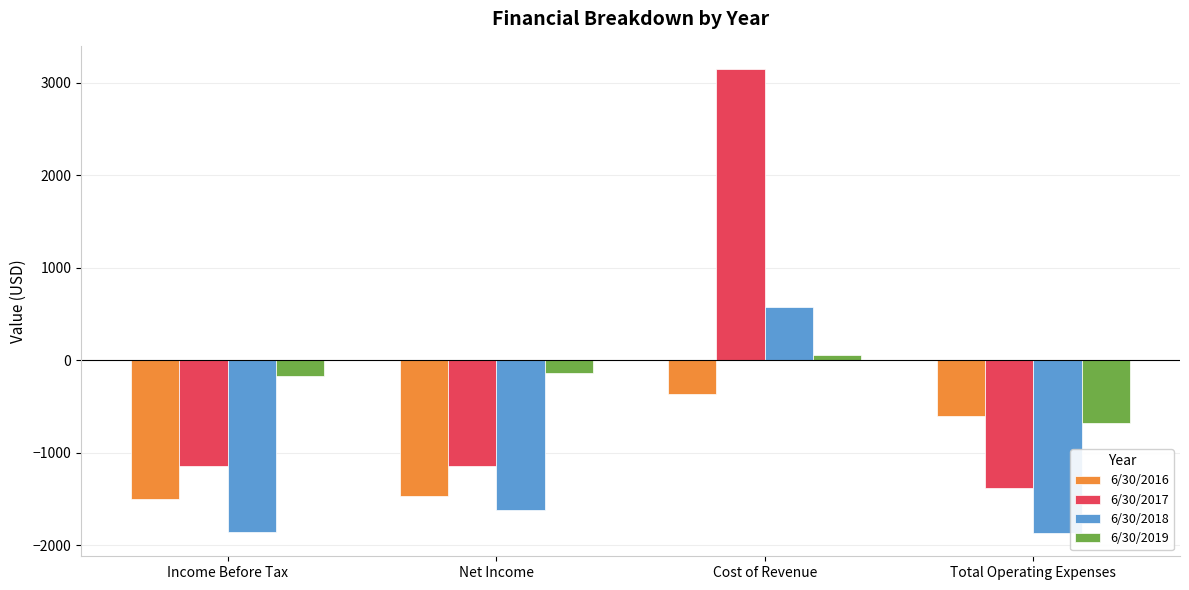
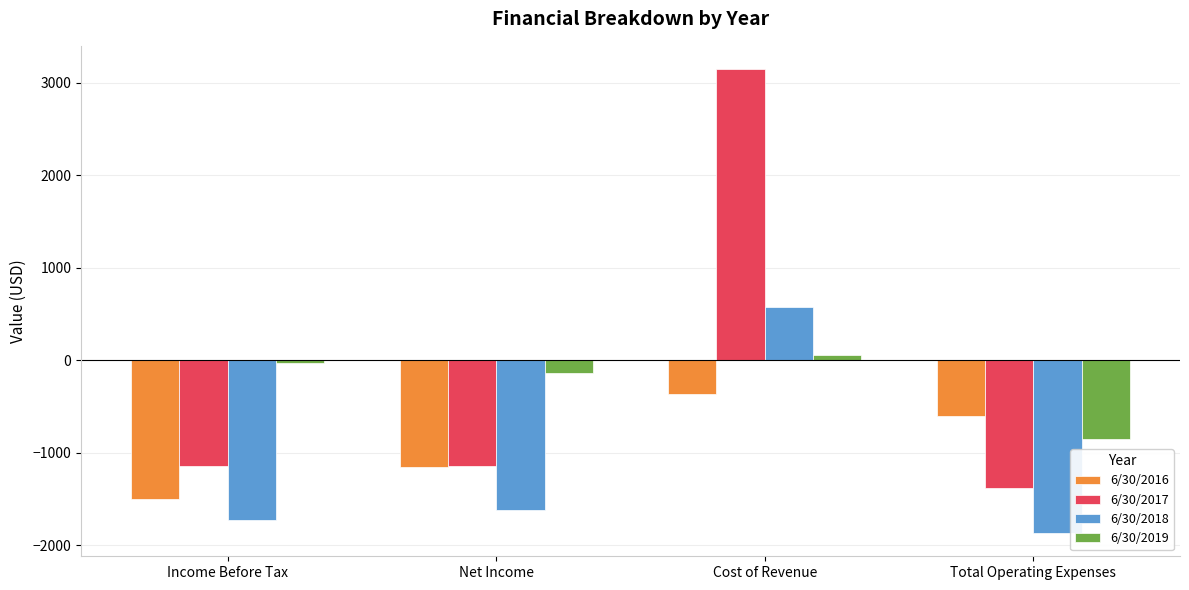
6/30/2018, Income Before Tax: -1900 -> -1700
6/30/2019, Income Before Tax: -200 -> 0
6/30/2016, Net Income: -1500 -> -1200
6/30/2019, Total Operating Expenses: -700 -> -900
